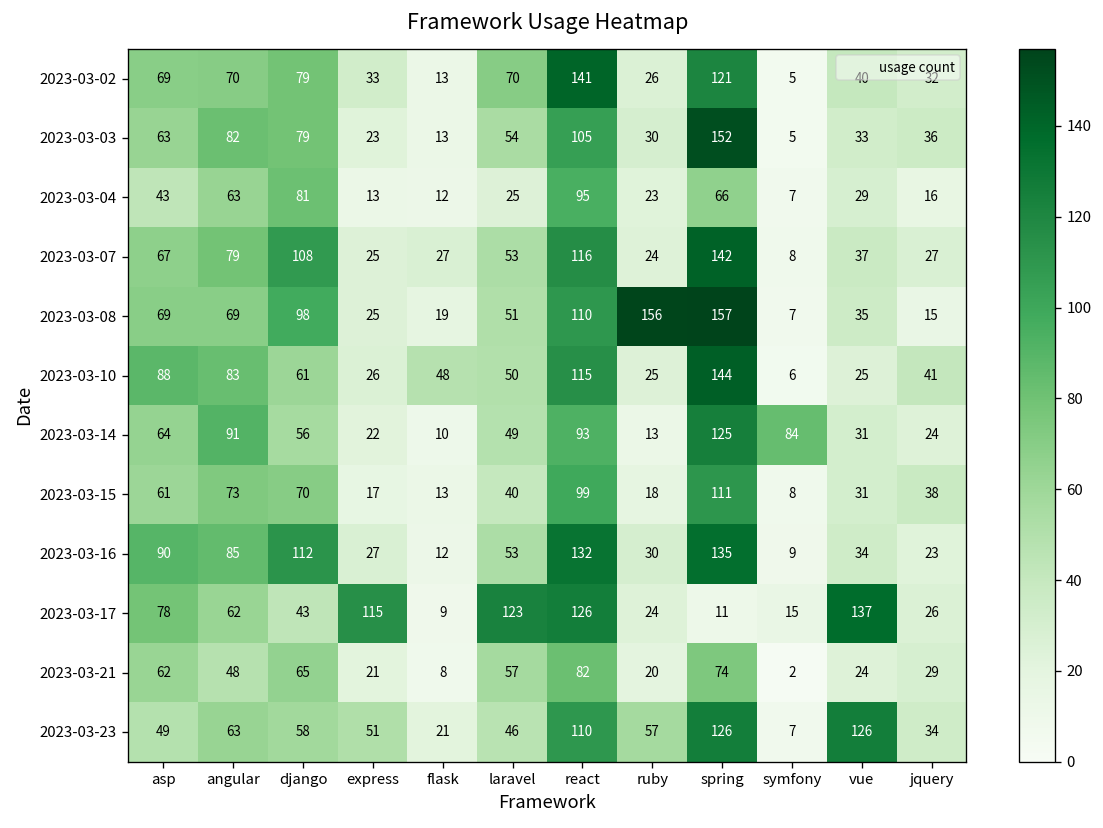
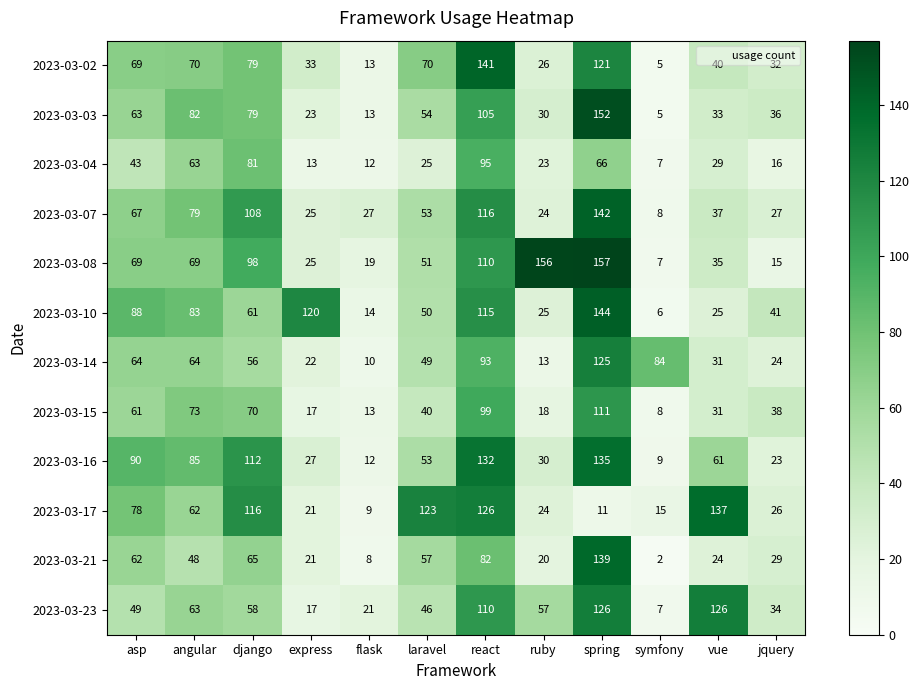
2023-03-10, express: 26 -> 120
2023-03-10, flask: 48 -> 14
2023-03-14, angular: 91 -> 64
2023-03-16, vue: 34 -> 61
2023-03-17, django: 43 -> 116
2023-03-17, express: 115 -> 21
2023-03-21, spring: 74 -> 139
2023-03-23, express: 51 -> 17
